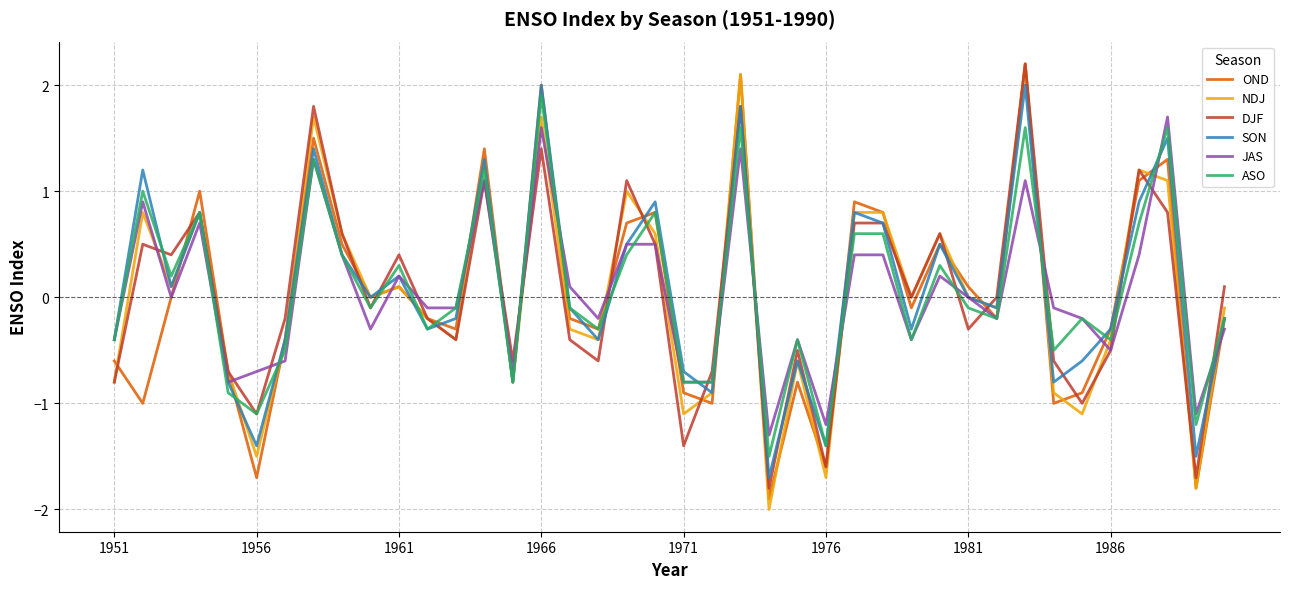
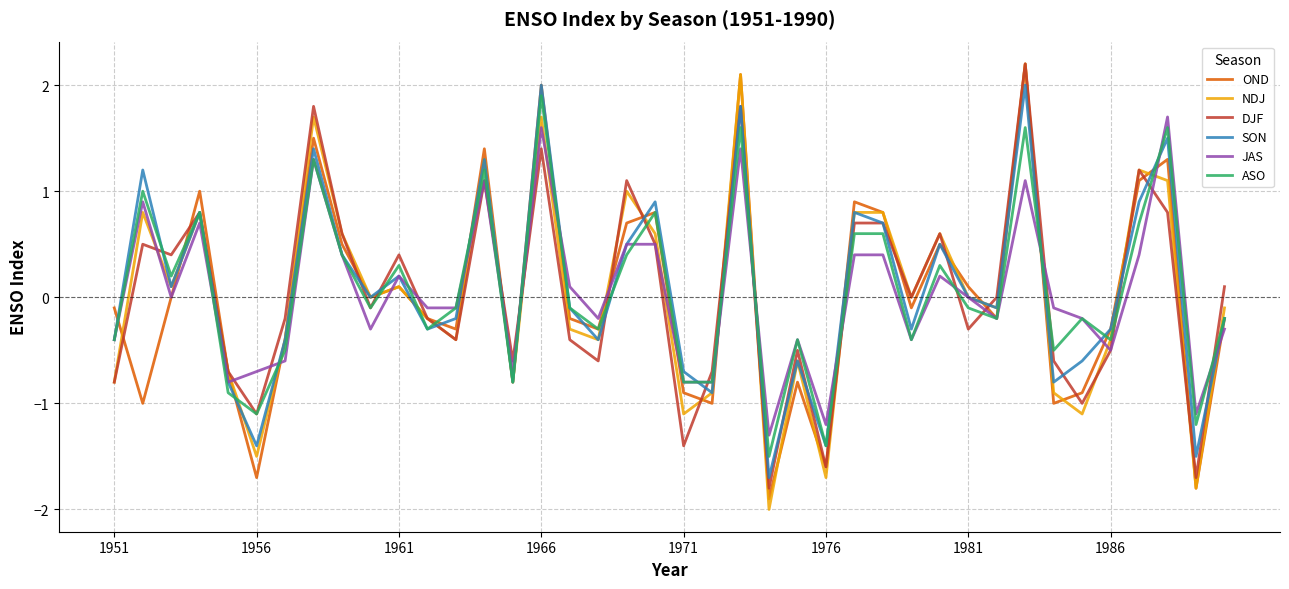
OND, 1951: -0.6 -> -0.1
